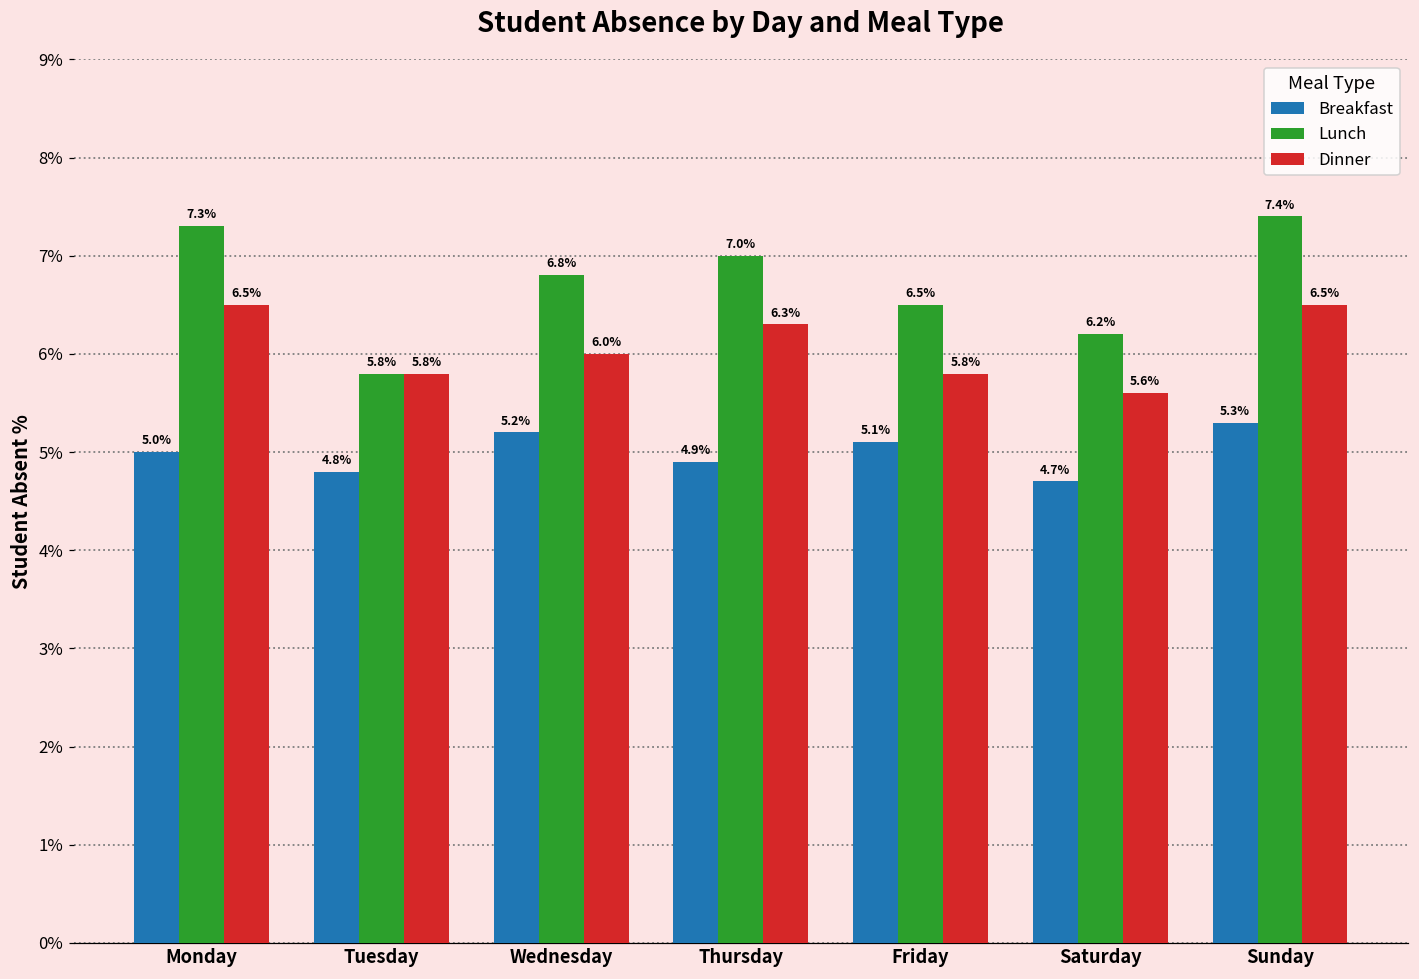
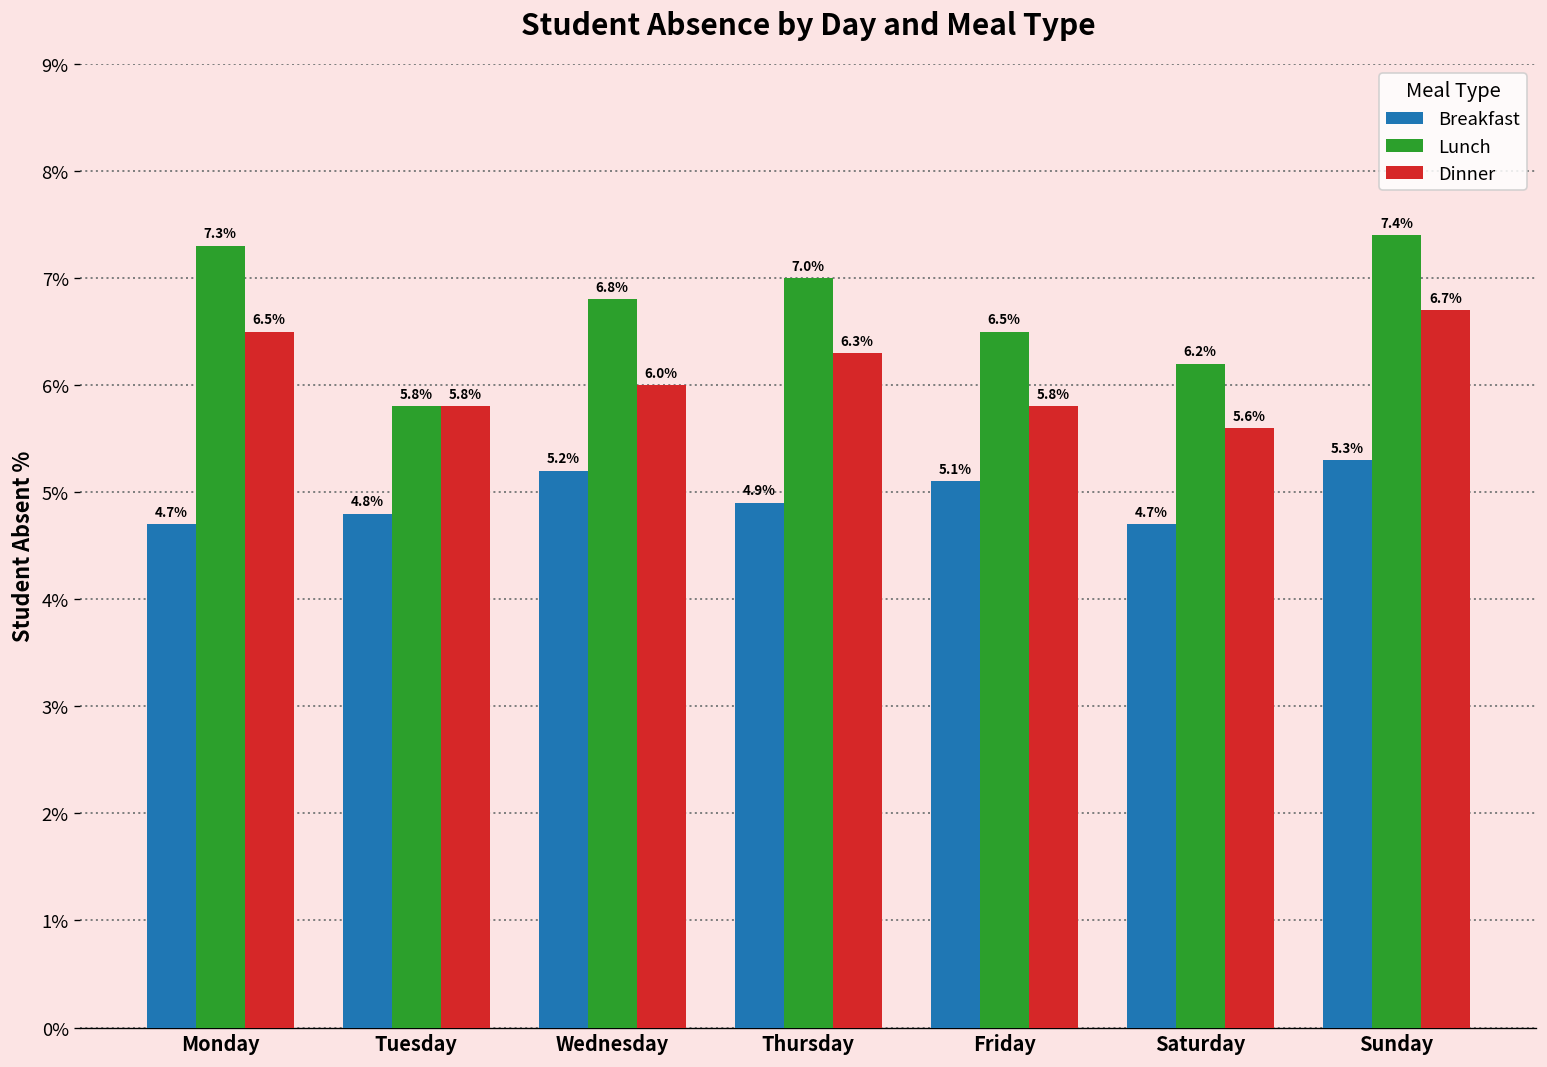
Breakfast, Monday: 5.0% -> 4.7%
Dinner, Sunday: 6.5% -> 6.7%
